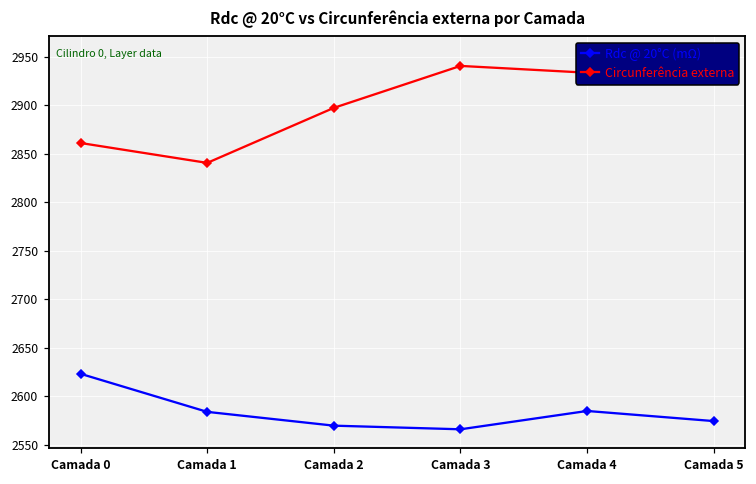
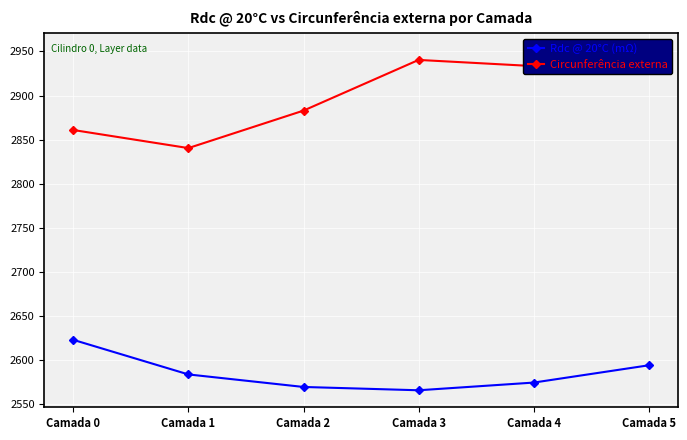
Circunferência externa, Camada 2: 2900 -> 2880
Rdc @ 20°C (mΩ), Camada 4: 2580 -> 2570
Rdc @ 20°C (mΩ), Camada 5: 2570 -> 2590
